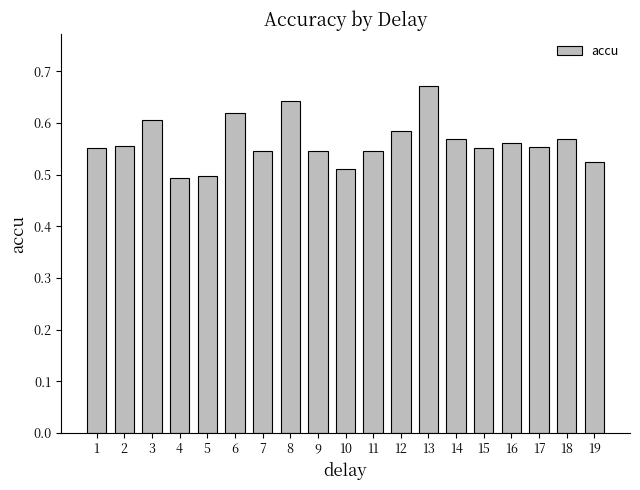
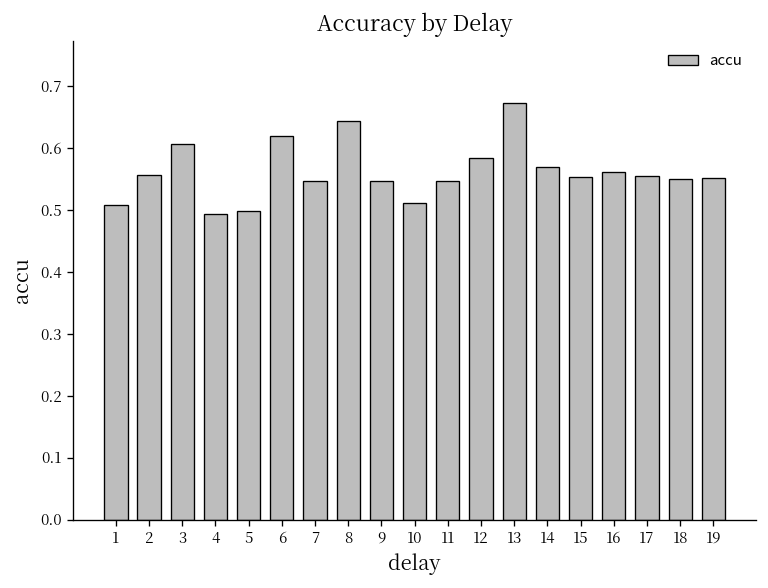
1: 0.55 -> 0.51
18: 0.57 -> 0.55
19: 0.52 -> 0.55
